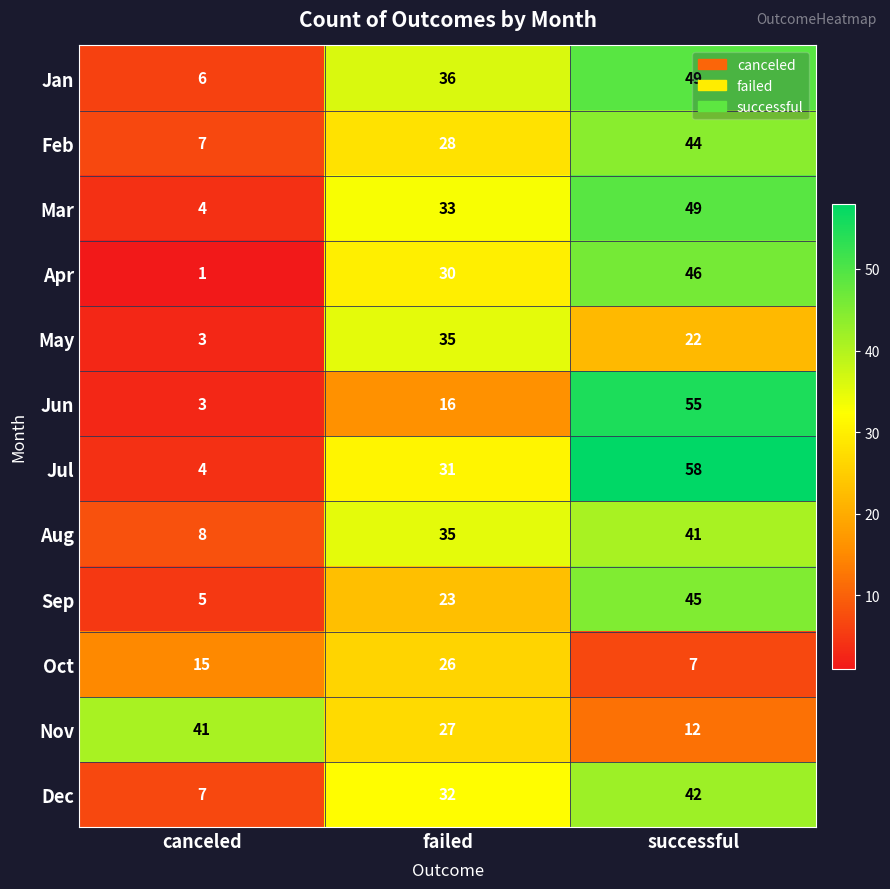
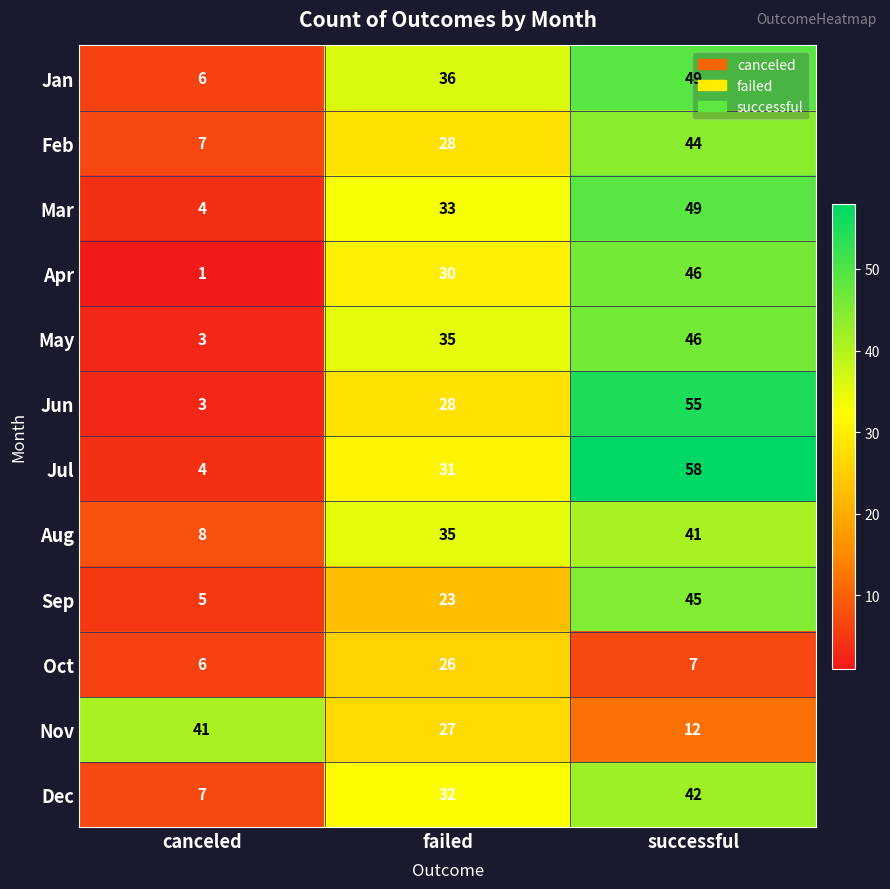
May, successful: 22 -> 46
Jun, failed: 16 -> 28
Oct, canceled: 15 -> 6
